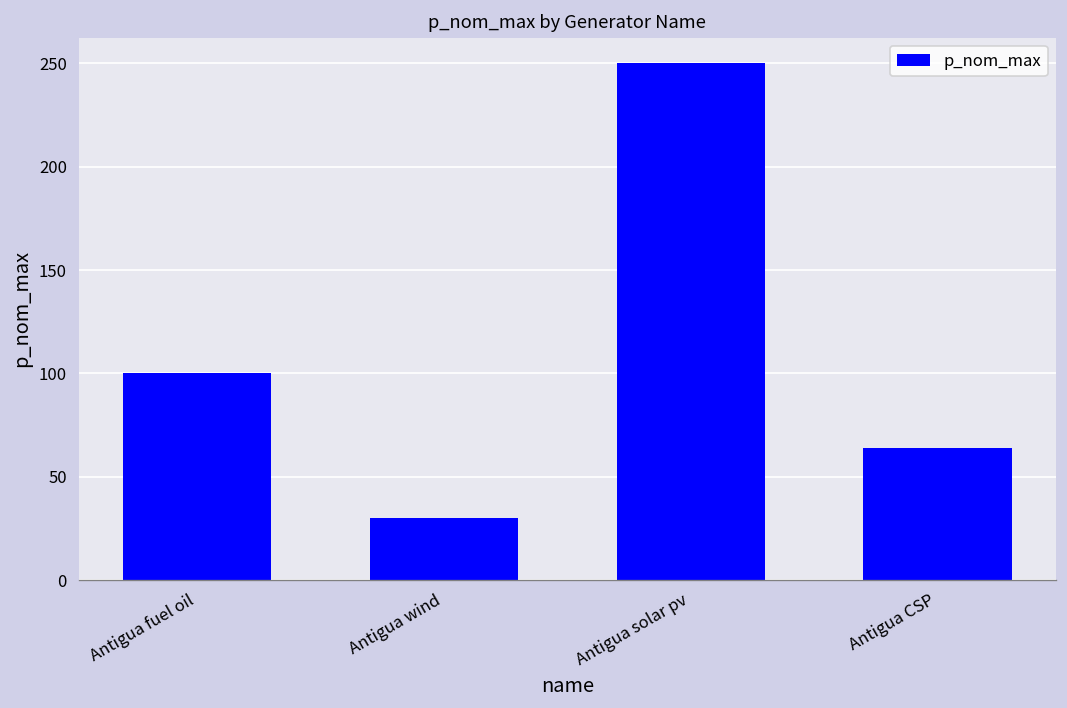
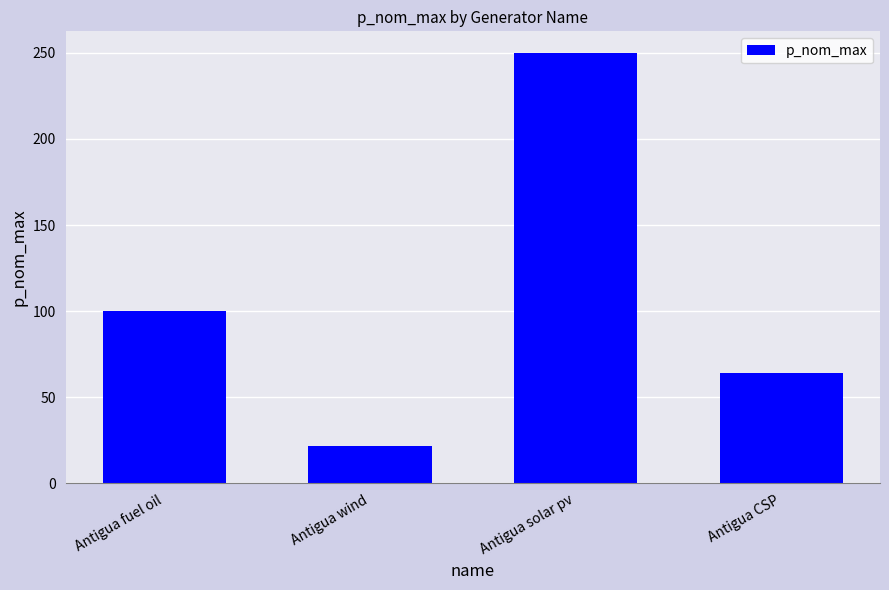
Antigua wind: 30 -> 22
